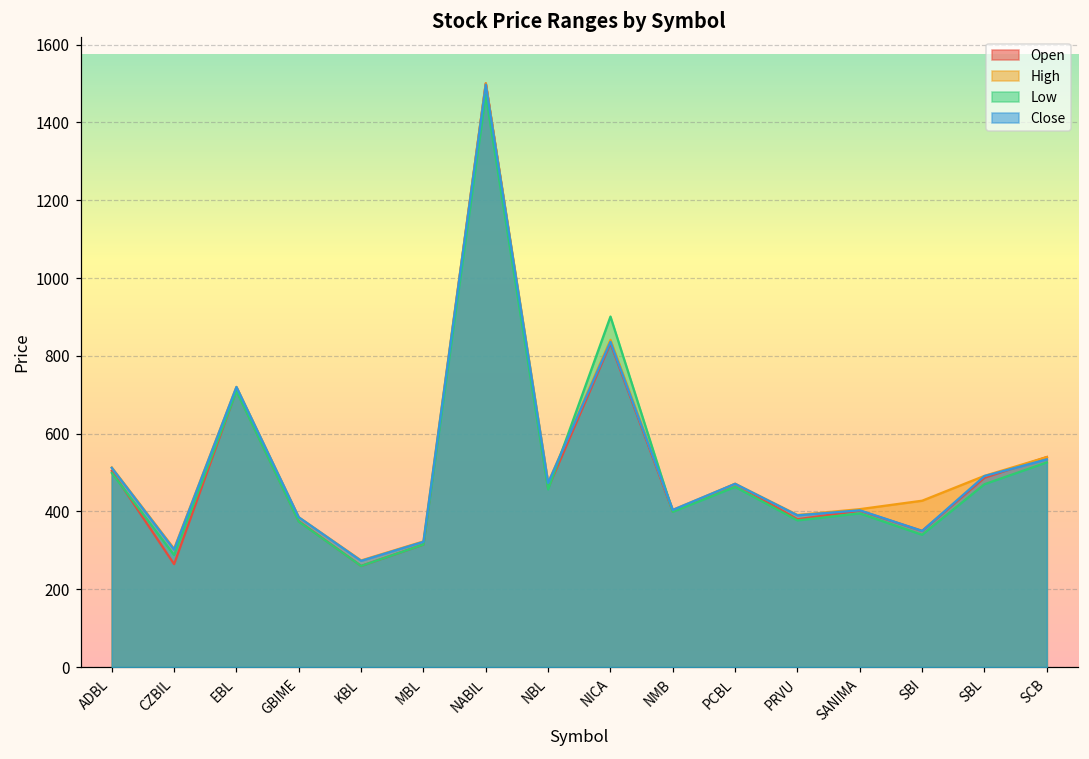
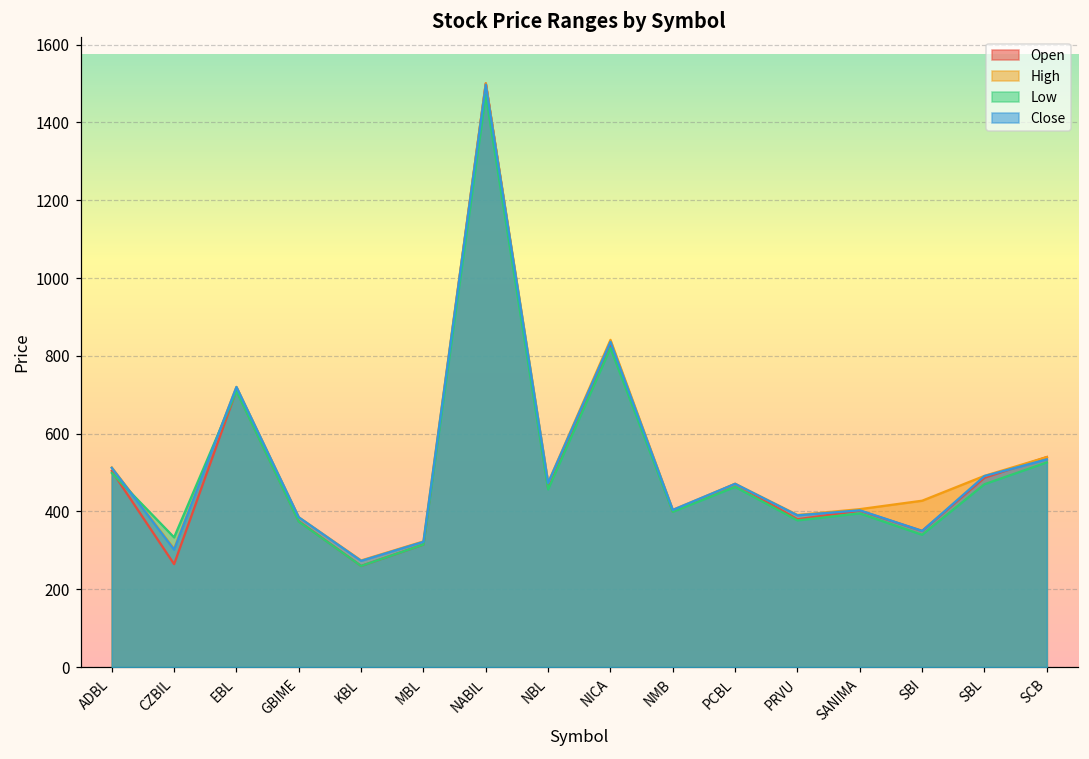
Low, CZBIL: 290 -> 330
Low, NICA: 900 -> 820
